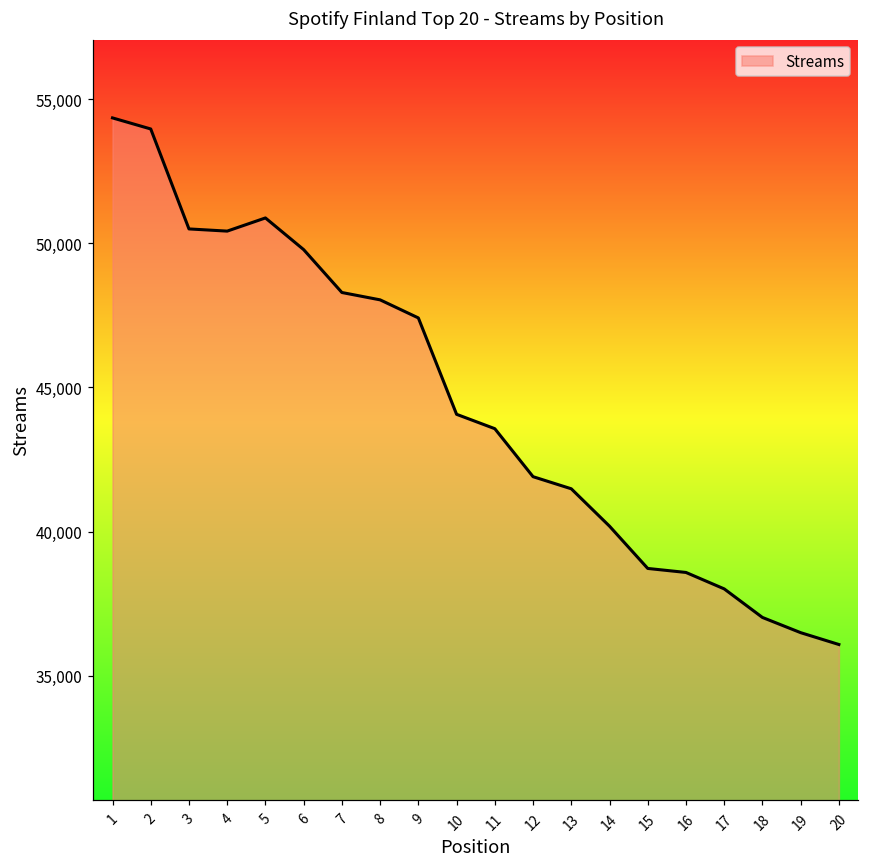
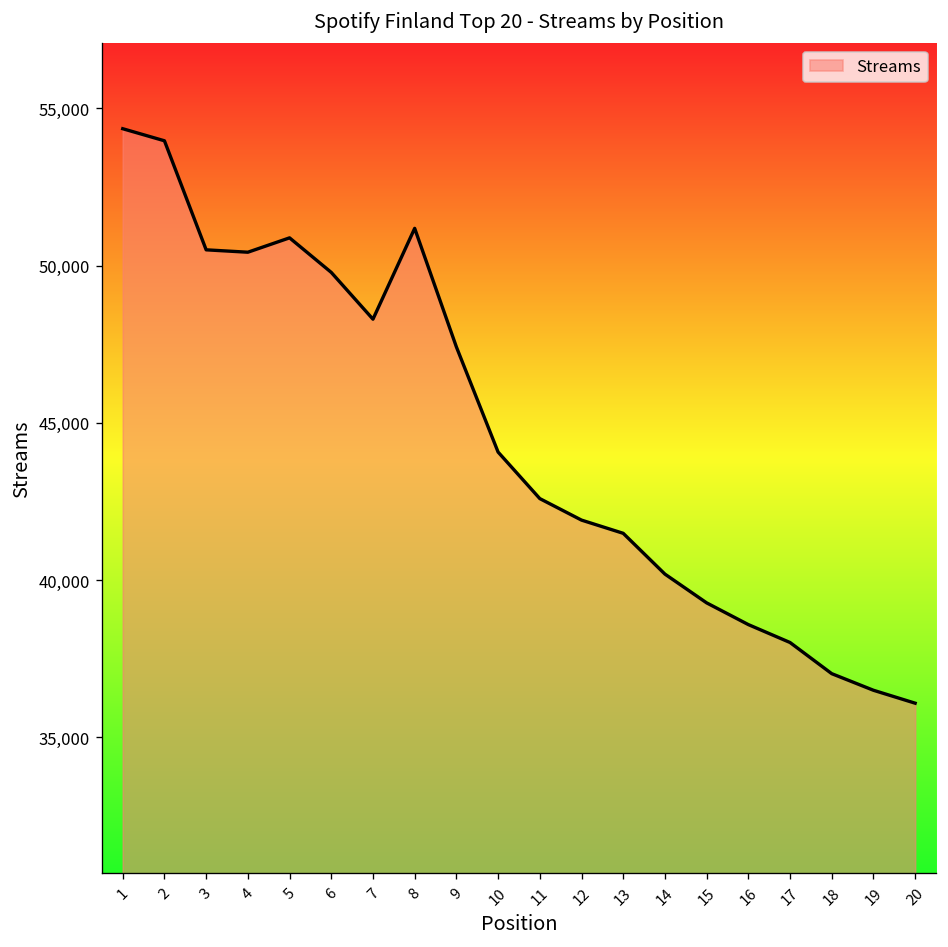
8: 48,000 -> 51,200
11: 43,600 -> 42,600
15: 38,700 -> 39,300
